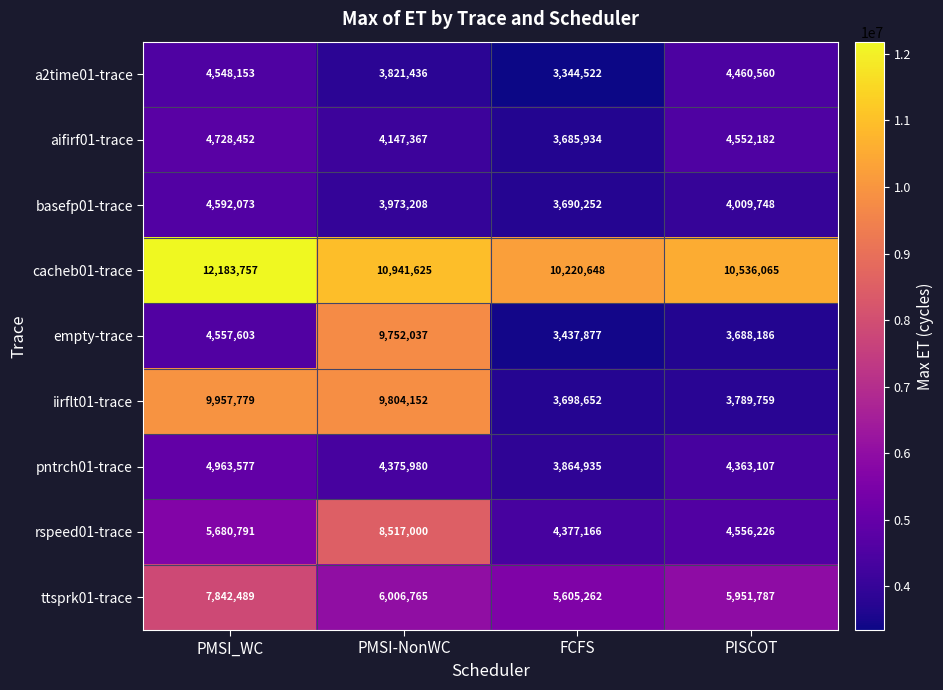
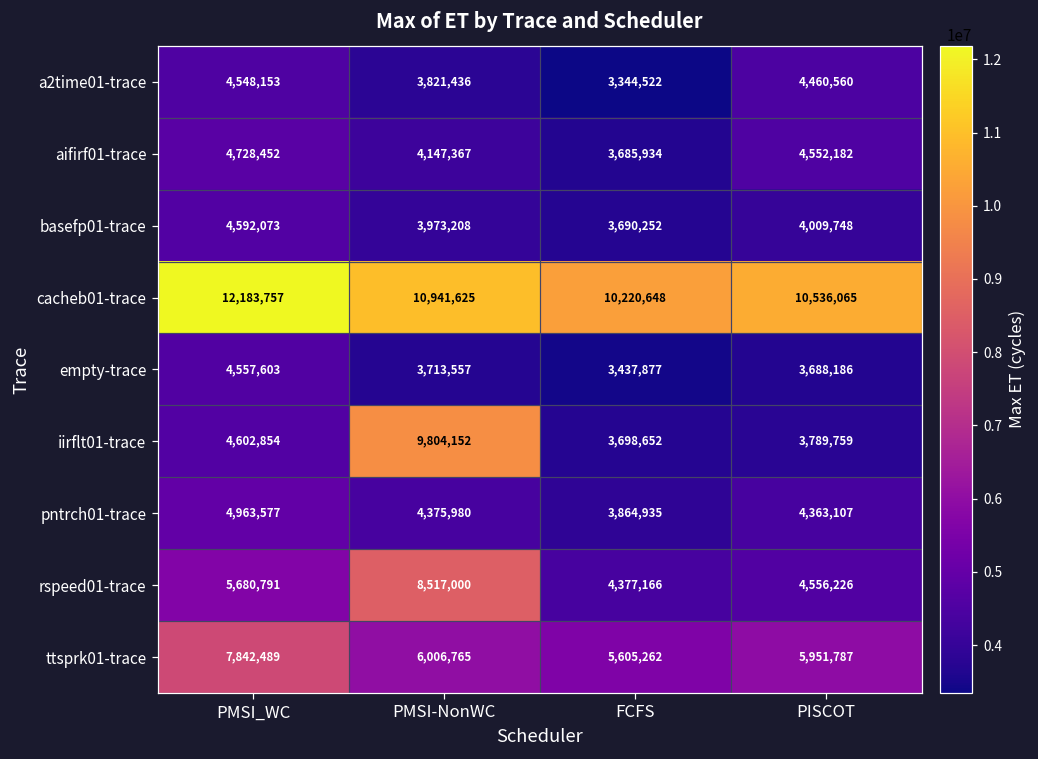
empty-trace, PMSI-NonWC: 9,752,037 -> 3,713,557
iirflt01-trace, PMSI_WC: 9,957,779 -> 4,602,854
